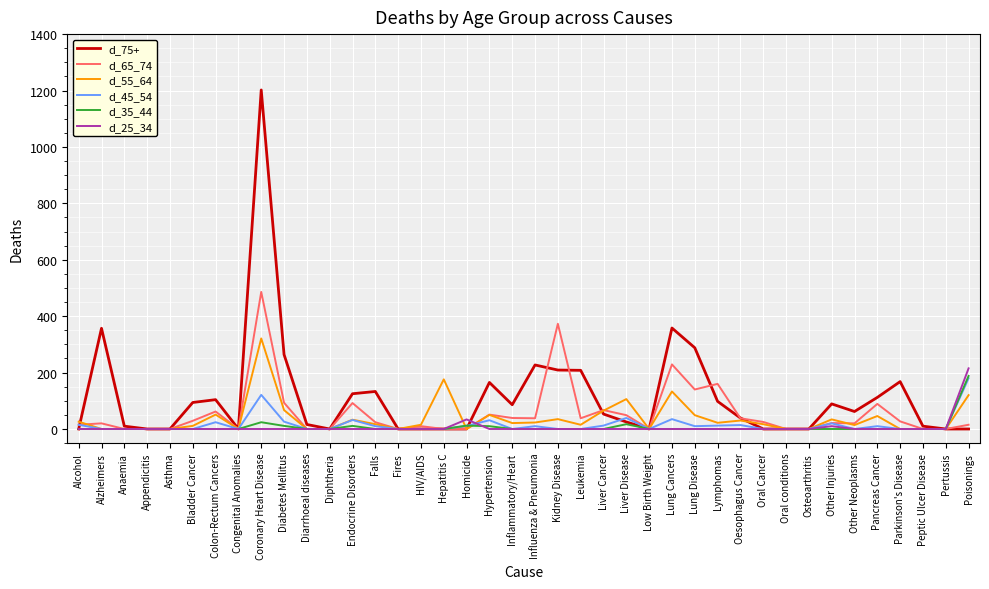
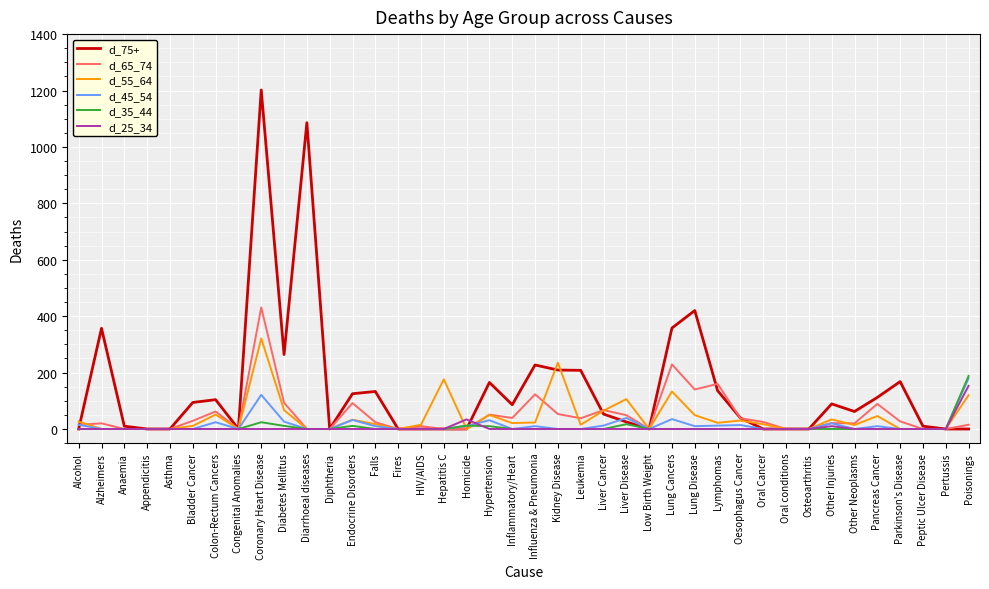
d_65_74, Coronary Heart Disease: 490 -> 430
d_75+, Diarrhoeal diseases: 20 -> 1090
d_65_74, Influenza & Pneumonia: 40 -> 120
d_65_74, Kidney Disease: 370 -> 50
d_55_64, Kidney Disease: 40 -> 240
d_75+, Lung Disease: 290 -> 420
d_75+, Lymphomas: 100 -> 140
d_25_34, Poisonings: 220 -> 150
